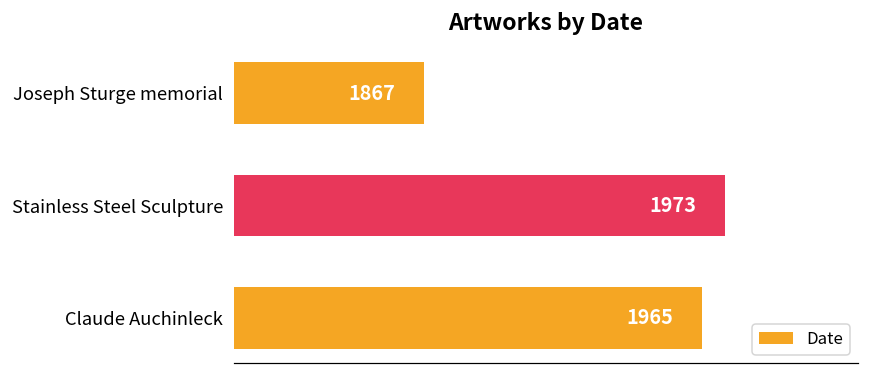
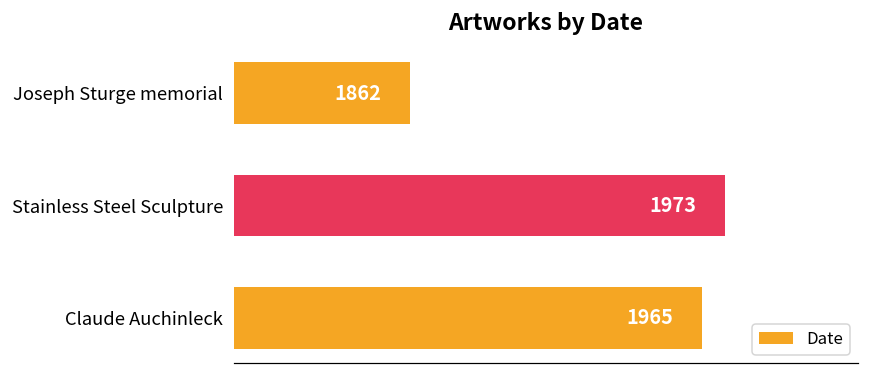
Joseph Sturge memorial: 1867 -> 1862
